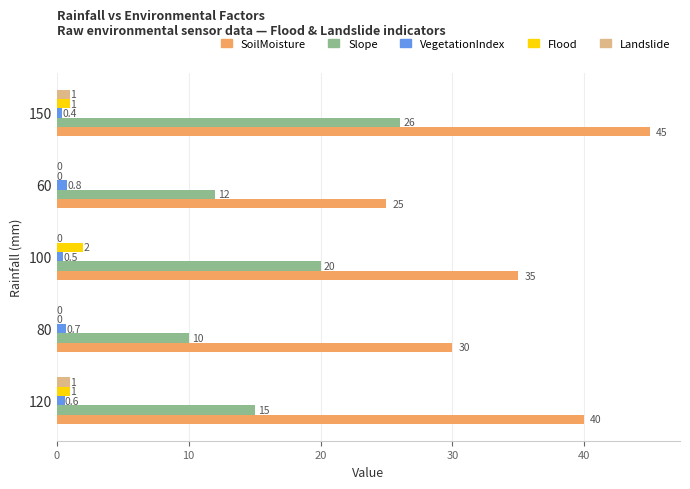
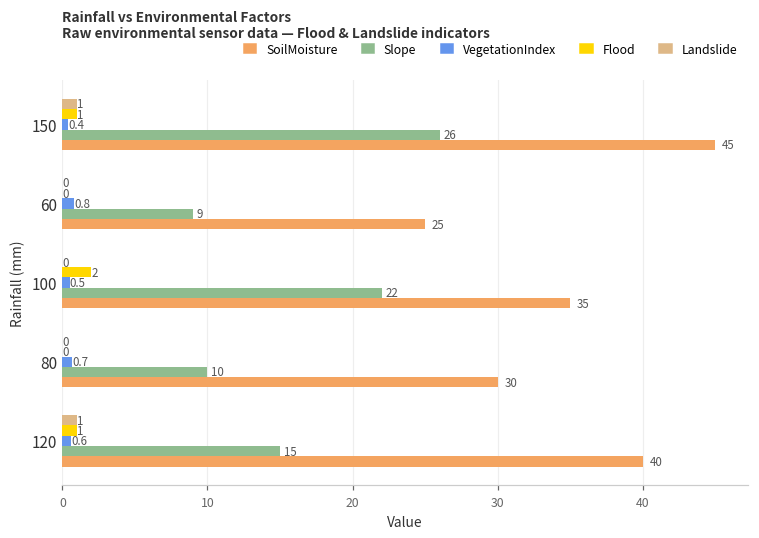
Slope, 60: 12 -> 9
Slope, 100: 20 -> 22
